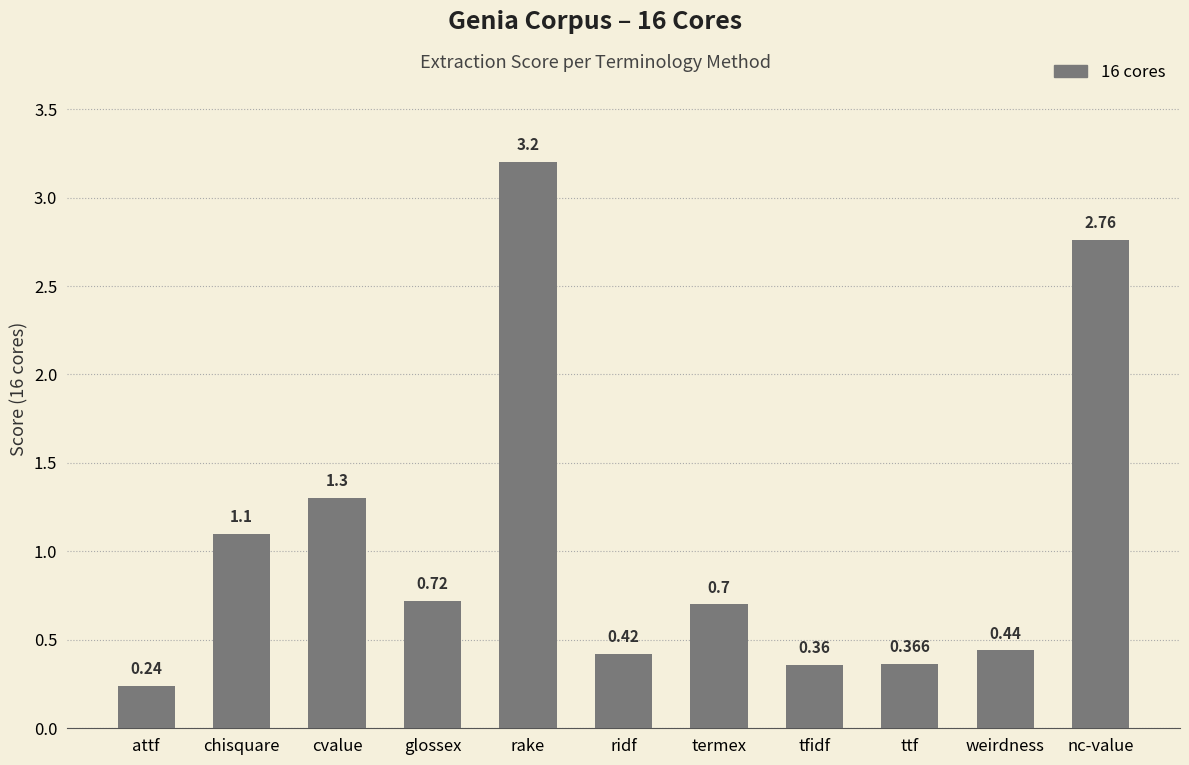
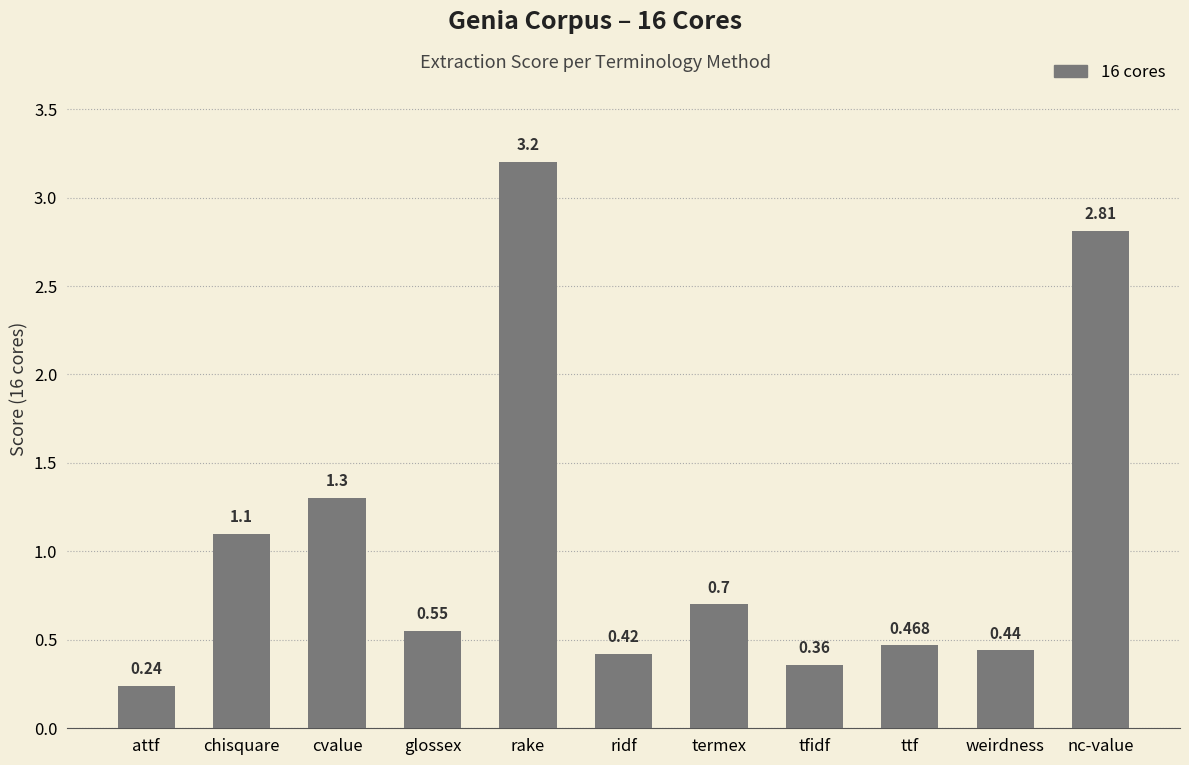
glossex: 0.72 -> 0.55
ttf: 0.366 -> 0.468
nc-value: 2.76 -> 2.81
